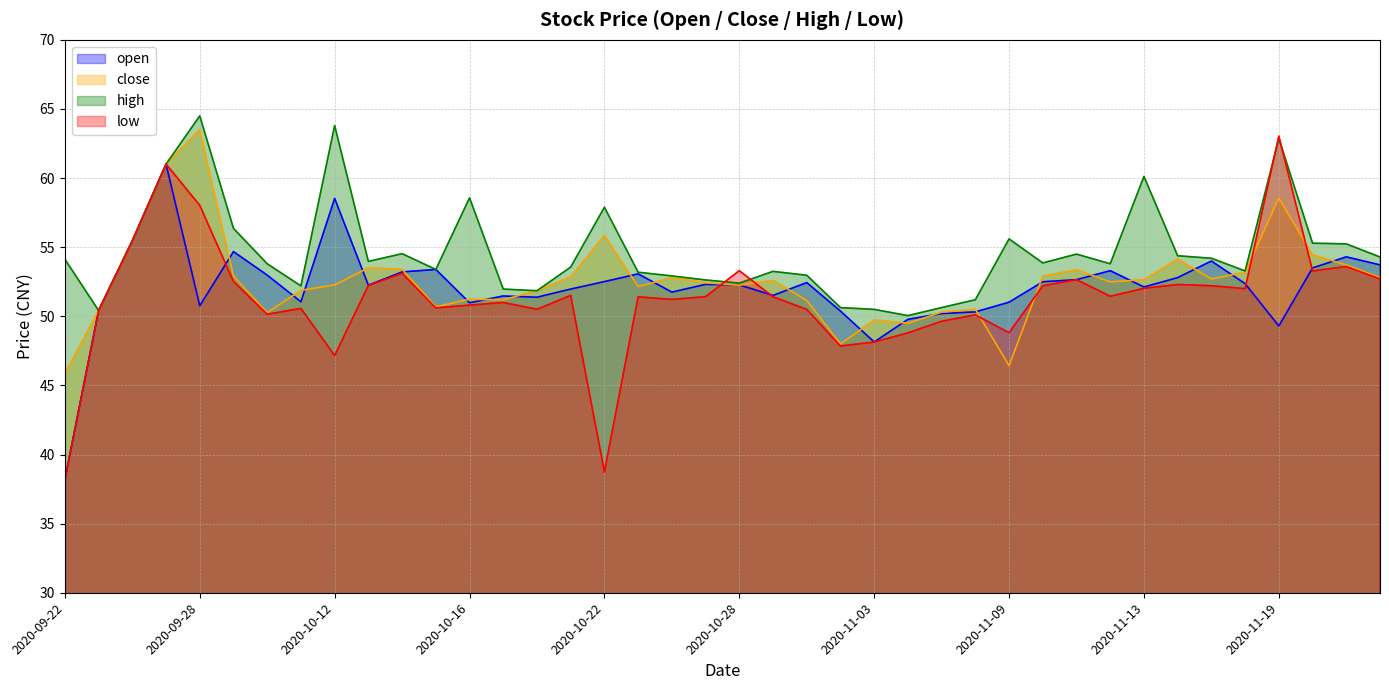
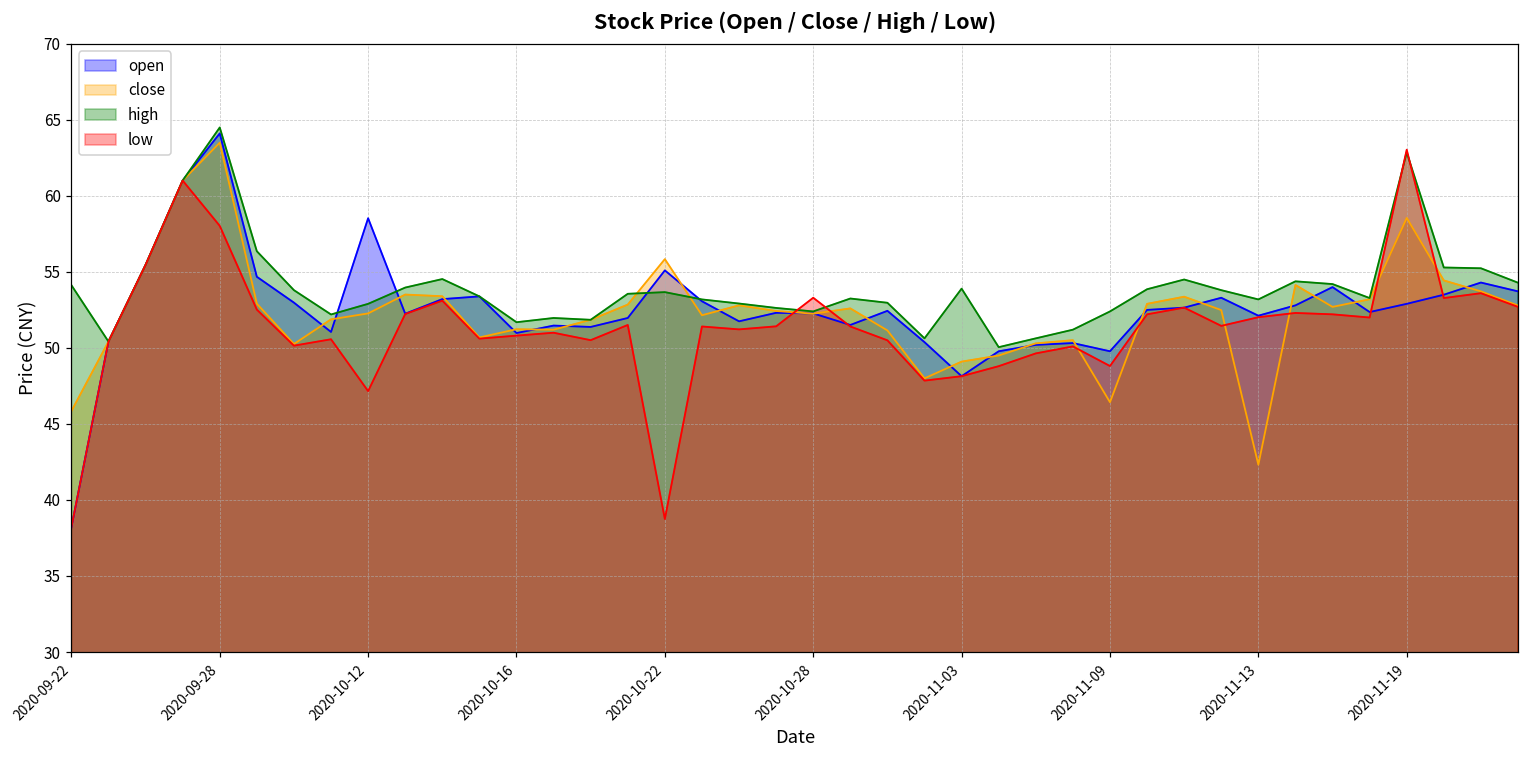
open, 2020-09-28: 50.8 -> 64.1
high, 2020-10-12: 63.8 -> 52.9
high, 2020-10-16: 58.6 -> 51.7
open, 2020-10-22: 52.5 -> 55.1
high, 2020-10-22: 57.9 -> 53.7
close, 2020-11-03: 49.7 -> 49.1
high, 2020-11-03: 50.5 -> 53.9
open, 2020-11-09: 51.0 -> 49.8
high, 2020-11-09: 55.6 -> 52.4
close, 2020-11-13: 52.7 -> 42.3
high, 2020-11-13: 60.1 -> 53.2
open, 2020-11-19: 49.3 -> 52.9
